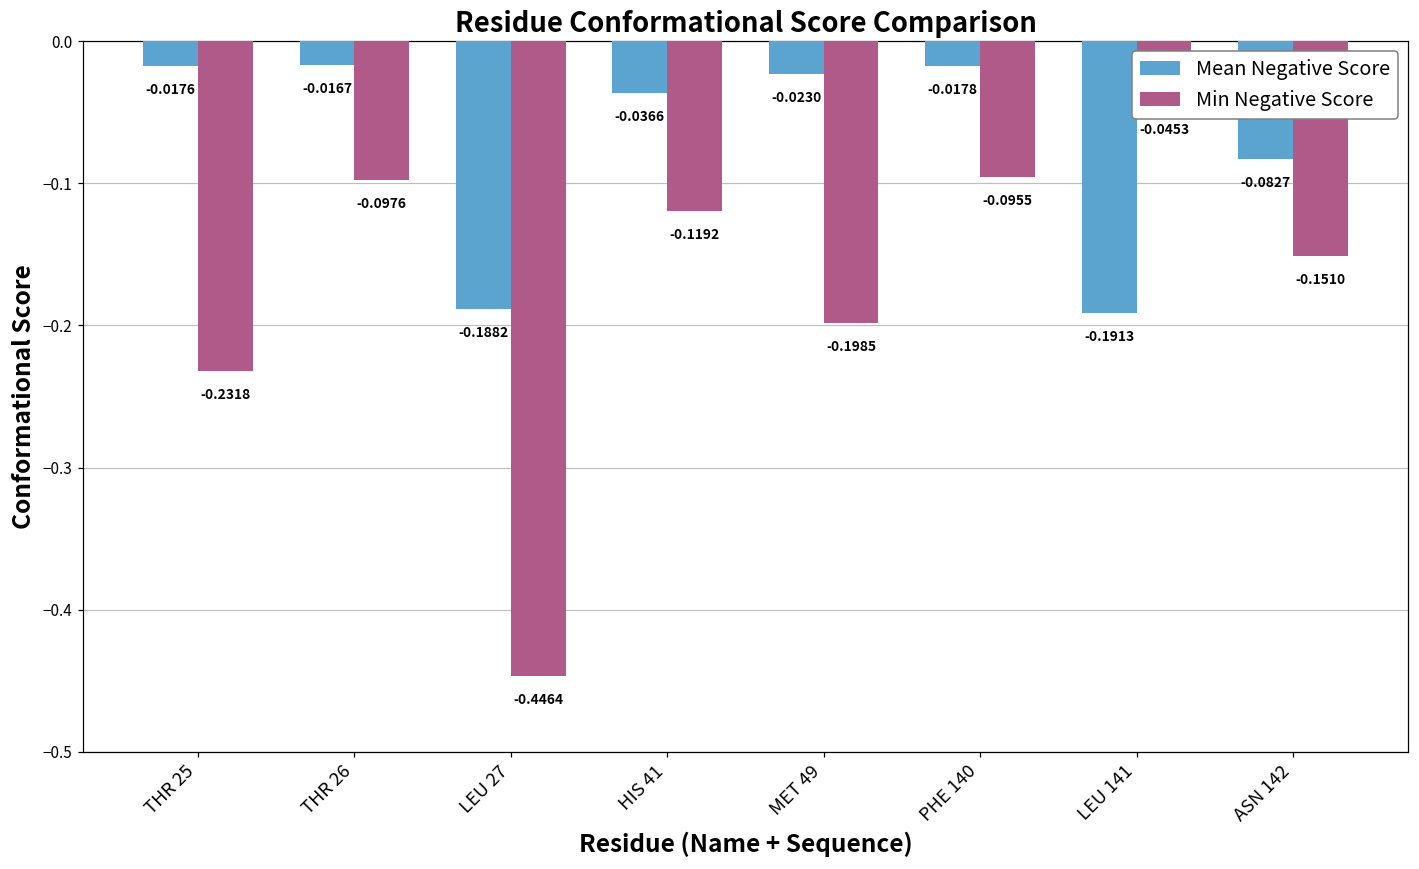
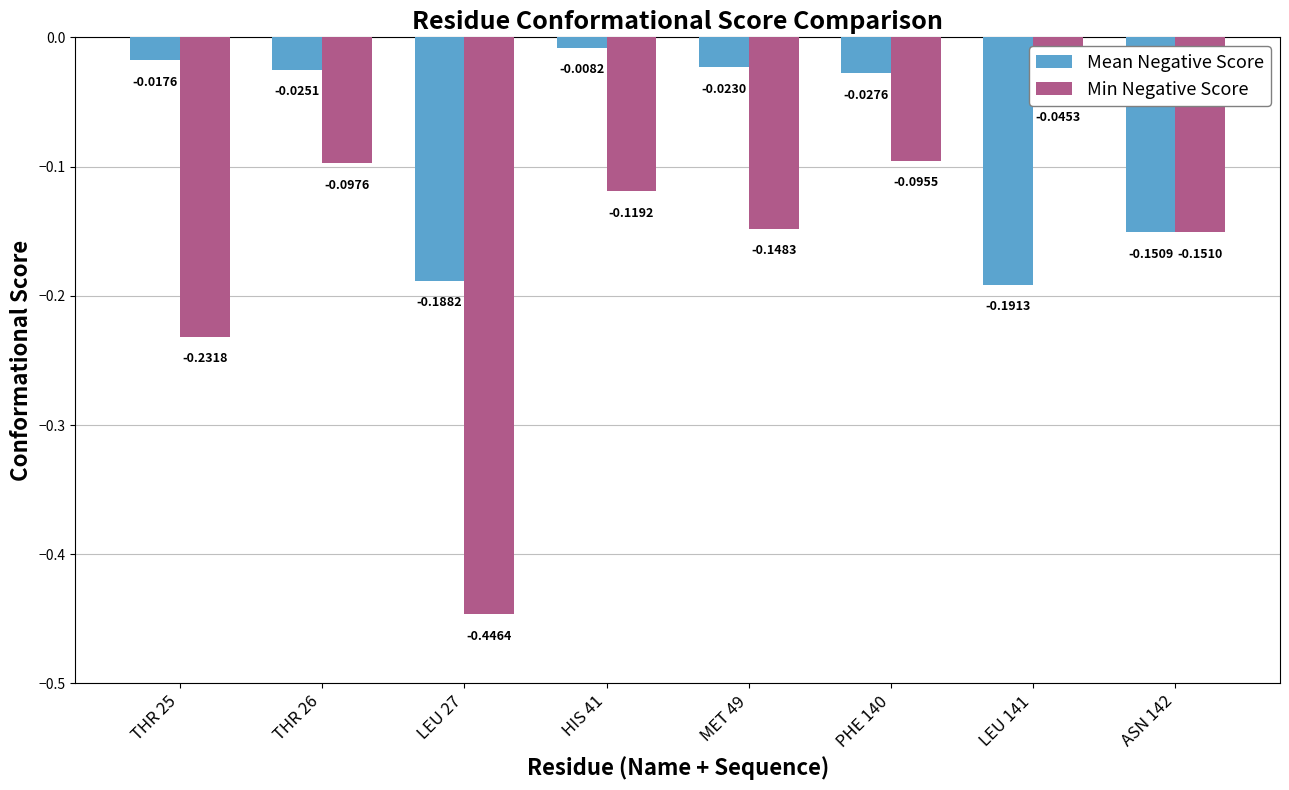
Mean Negative Score, THR 26: -0.0167 -> -0.0251
Mean Negative Score, HIS 41: -0.0366 -> -0.0082
Min Negative Score, MET 49: -0.1985 -> -0.1483
Mean Negative Score, PHE 140: -0.0178 -> -0.0276
Mean Negative Score, ASN 142: -0.0827 -> -0.1509
